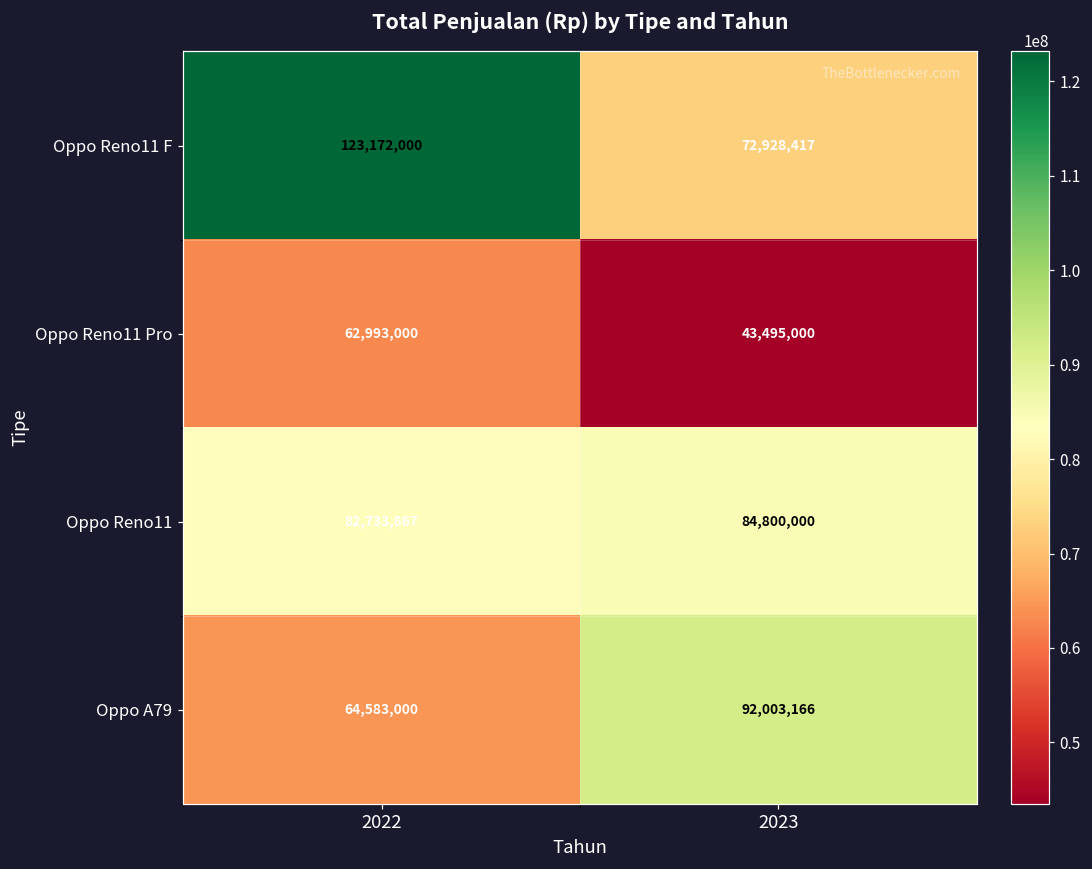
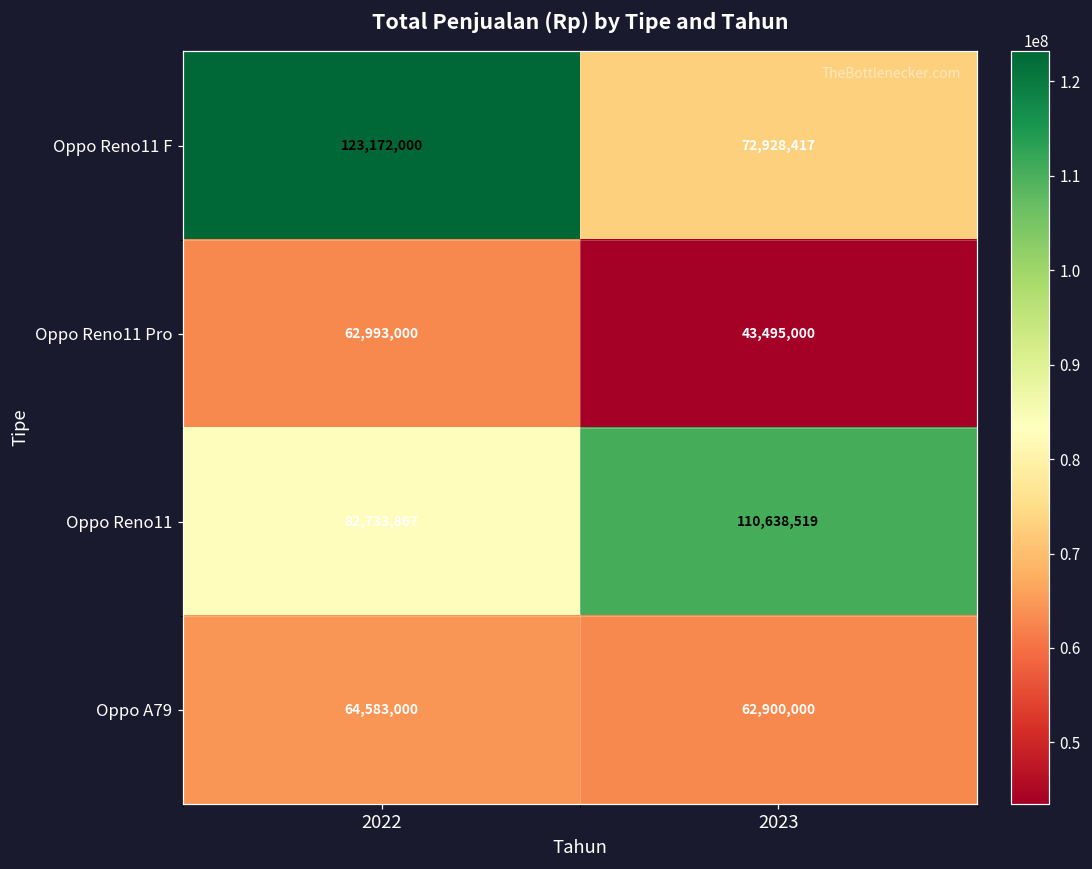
Oppo Reno11, 2023: 84,800,000 -> 110,638,519
Oppo A79, 2023: 92,003,166 -> 62,900,000
